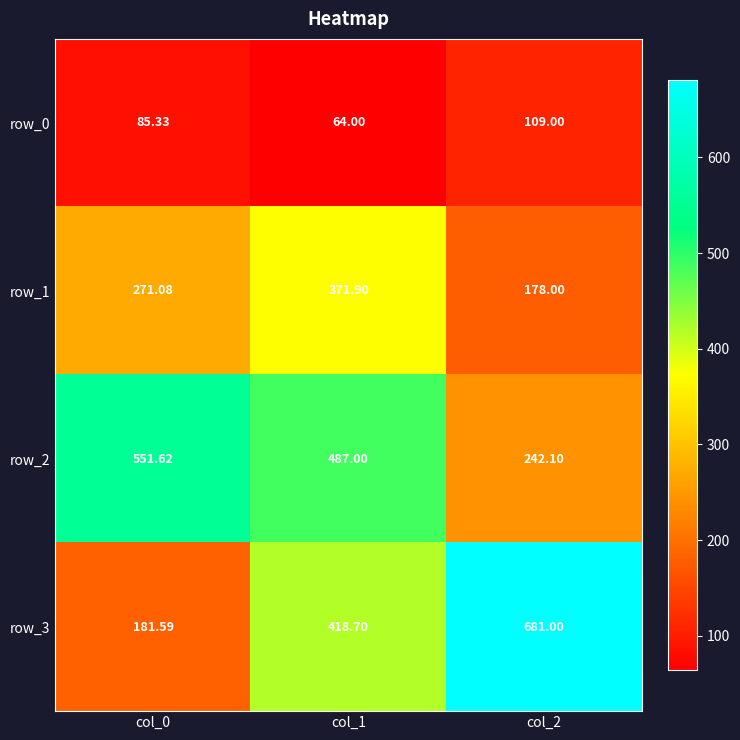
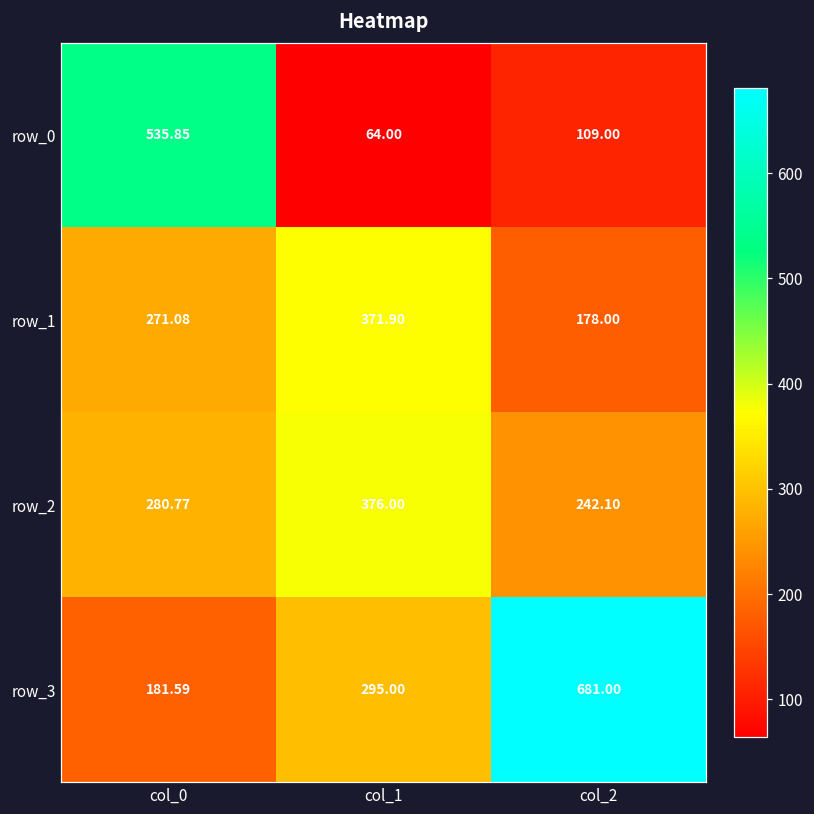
row_0, col_0: 85.33 -> 535.85
row_2, col_0: 551.62 -> 280.77
row_2, col_1: 487.00 -> 376.00
row_3, col_1: 418.70 -> 295.00
